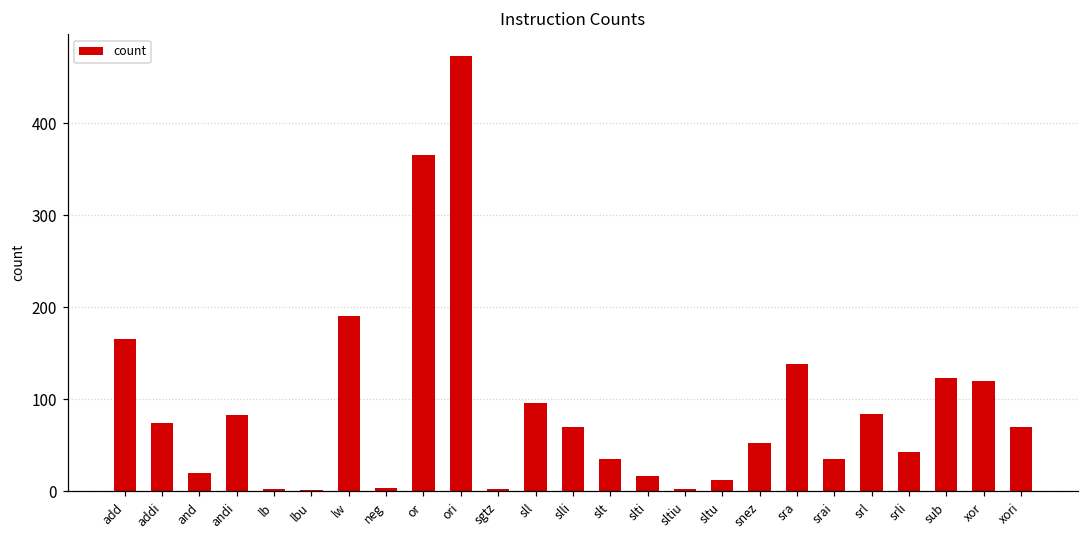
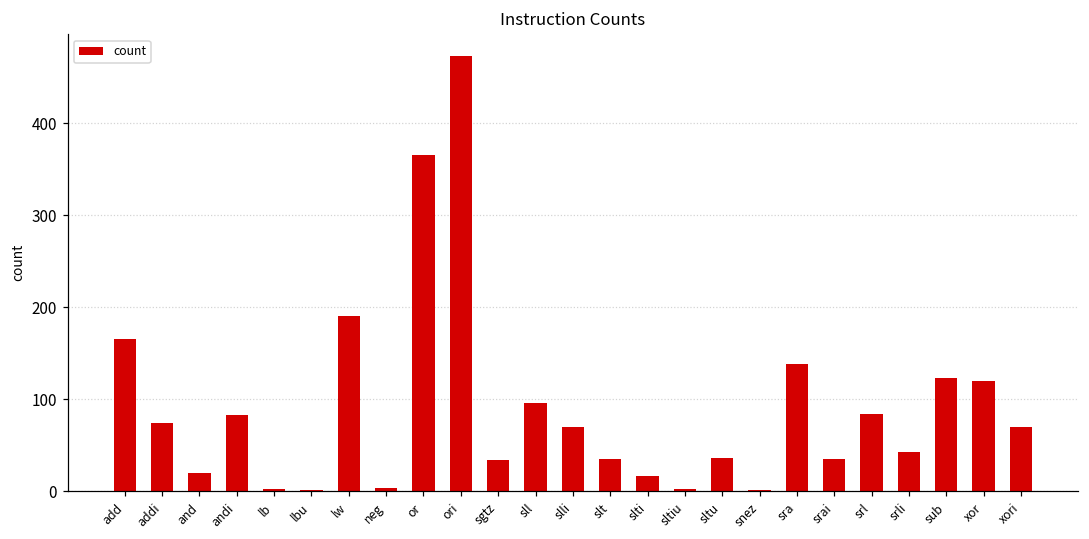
sgtz: 0 -> 30
sltu: 10 -> 40
snez: 50 -> 0
